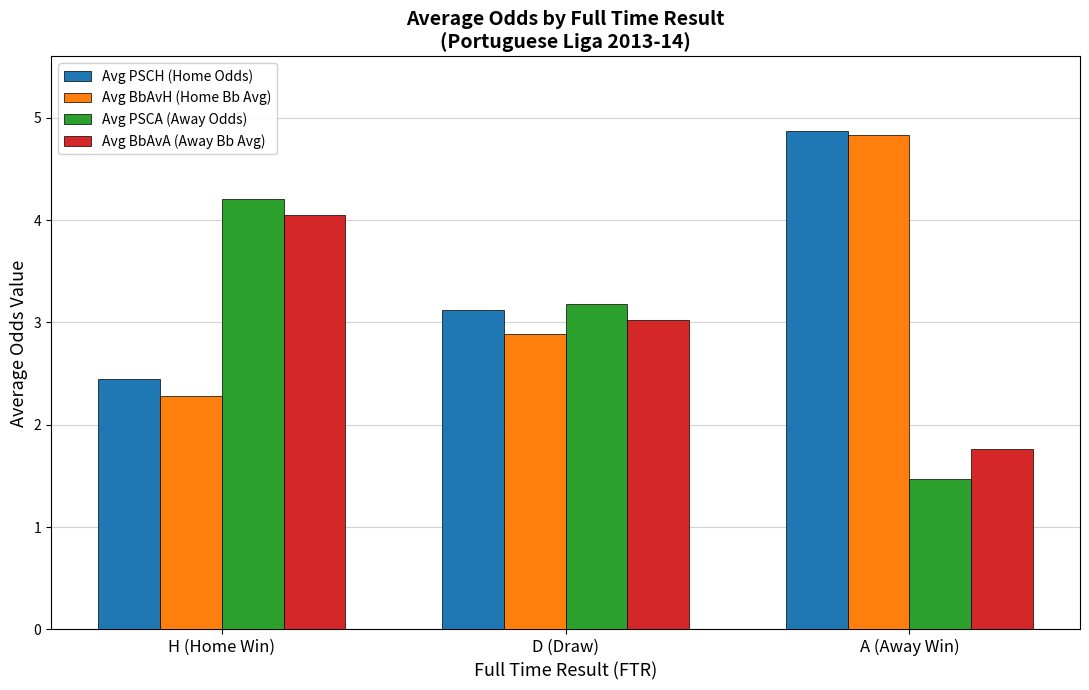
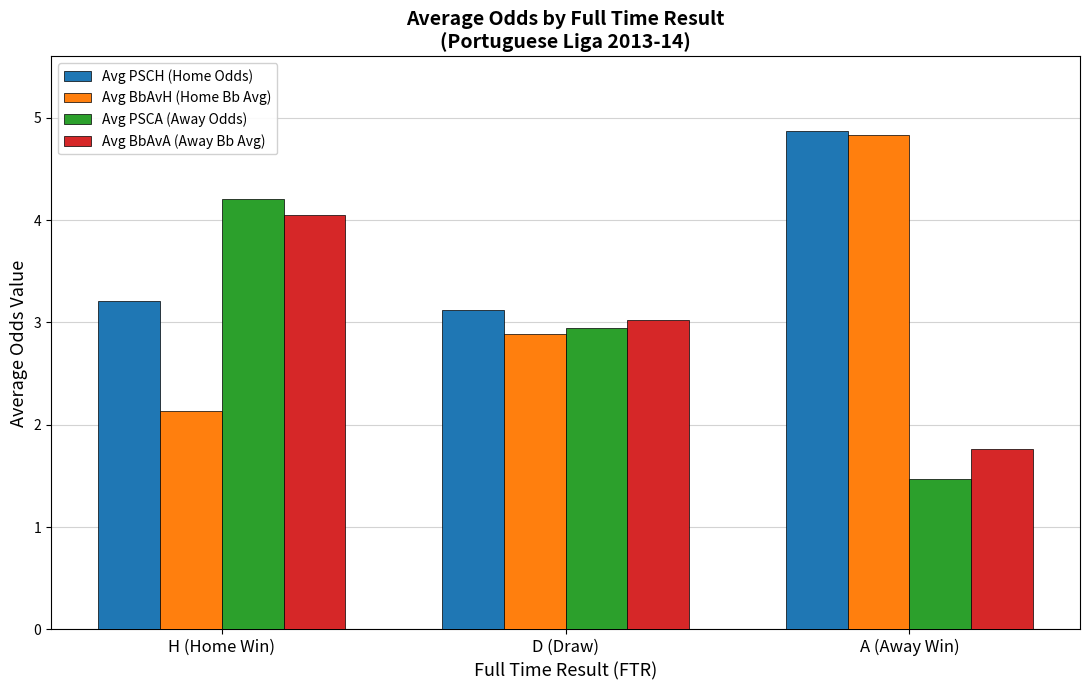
Avg PSCH (Home Odds), H (Home Win): 2.45 -> 3.21
Avg BbAvH (Home Bb Avg), H (Home Win): 2.28 -> 2.13
Avg PSCA (Away Odds), D (Draw): 3.18 -> 2.95
